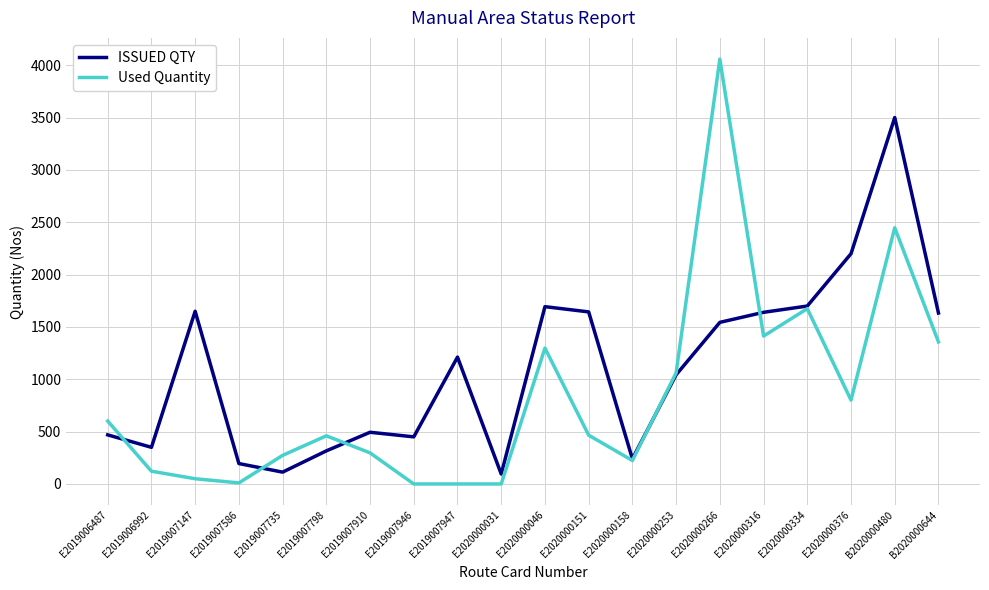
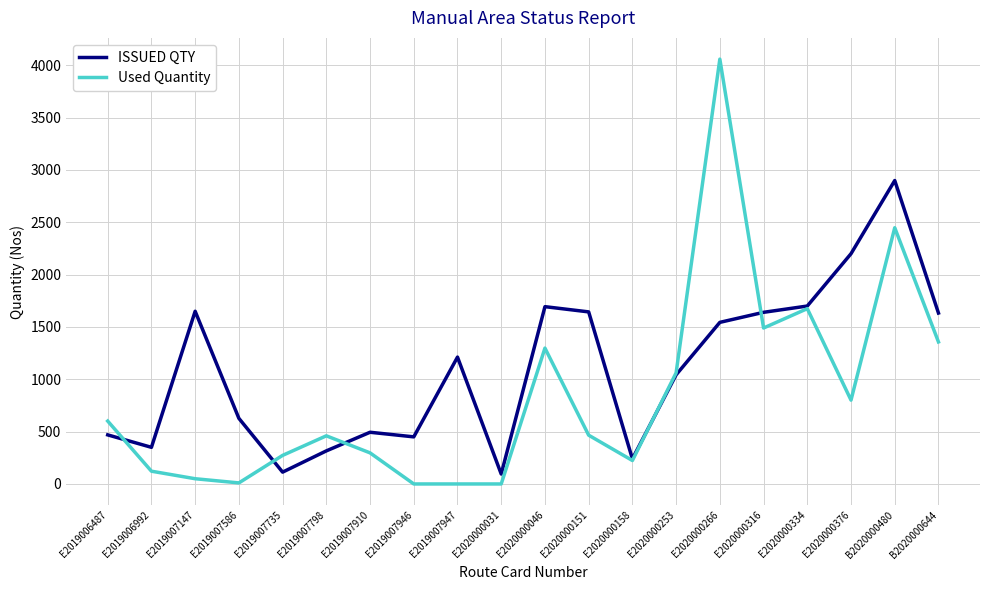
ISSUED QTY, E2019007586: 200 -> 630
Used Quantity, E2020000316: 1410 -> 1490
ISSUED QTY, B2020000480: 3500 -> 2900
